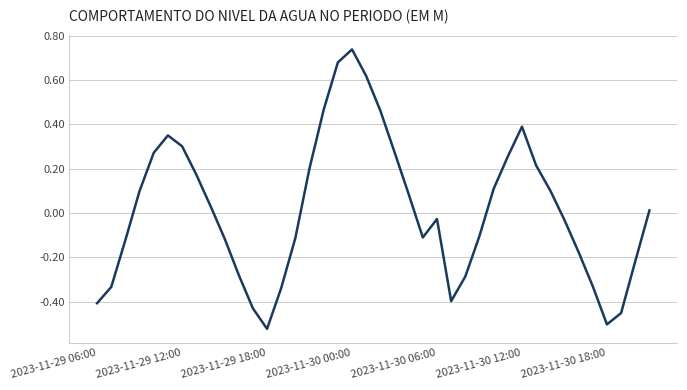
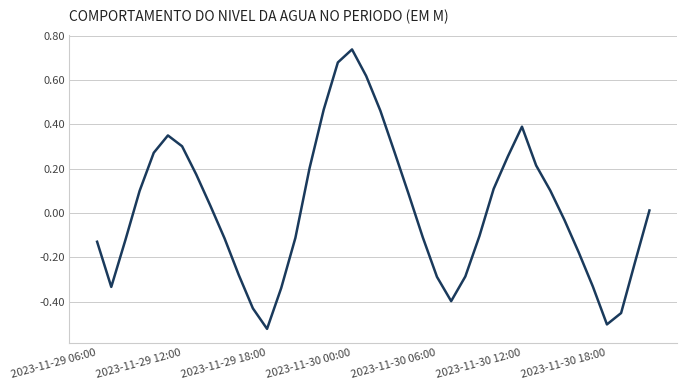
2023-11-29 06:00: -0.41 -> -0.13
2023-11-30 06:00: -0.03 -> -0.29
